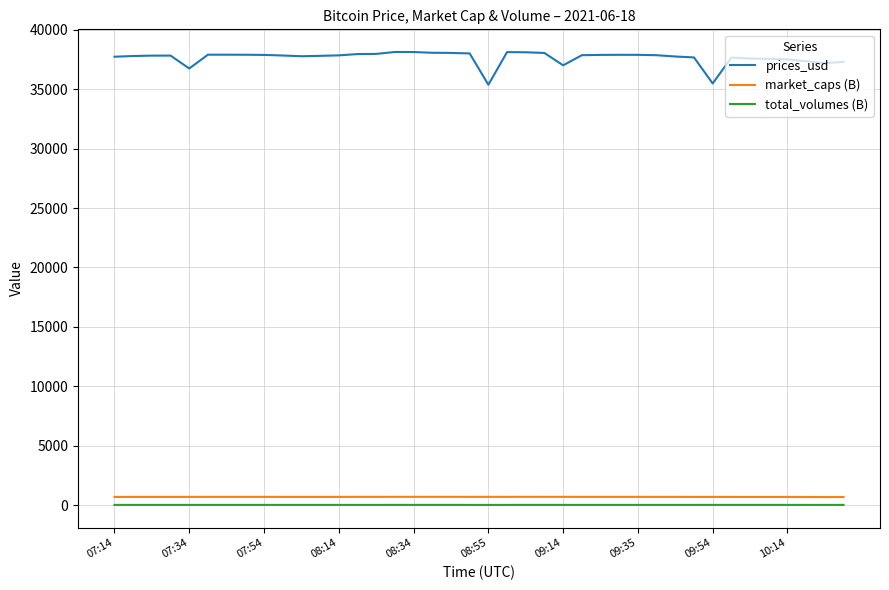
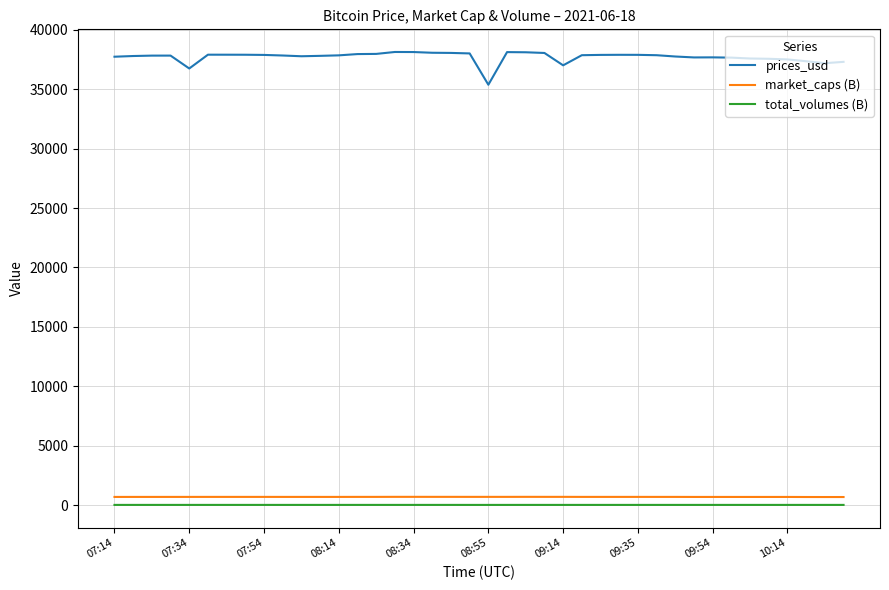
prices_usd, 09:54: 35500 -> 37700
